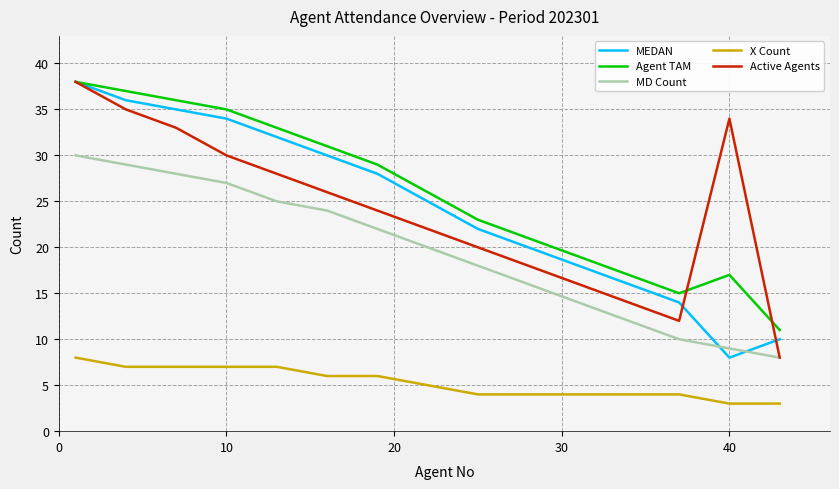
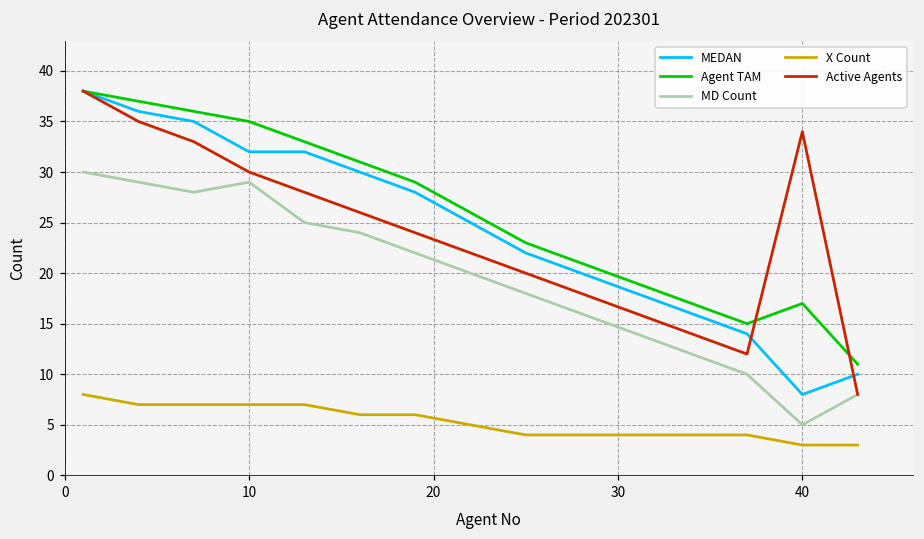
MEDAN, 10: 34 -> 32
MD Count, 10: 27 -> 29
MD Count, 40: 9 -> 5
